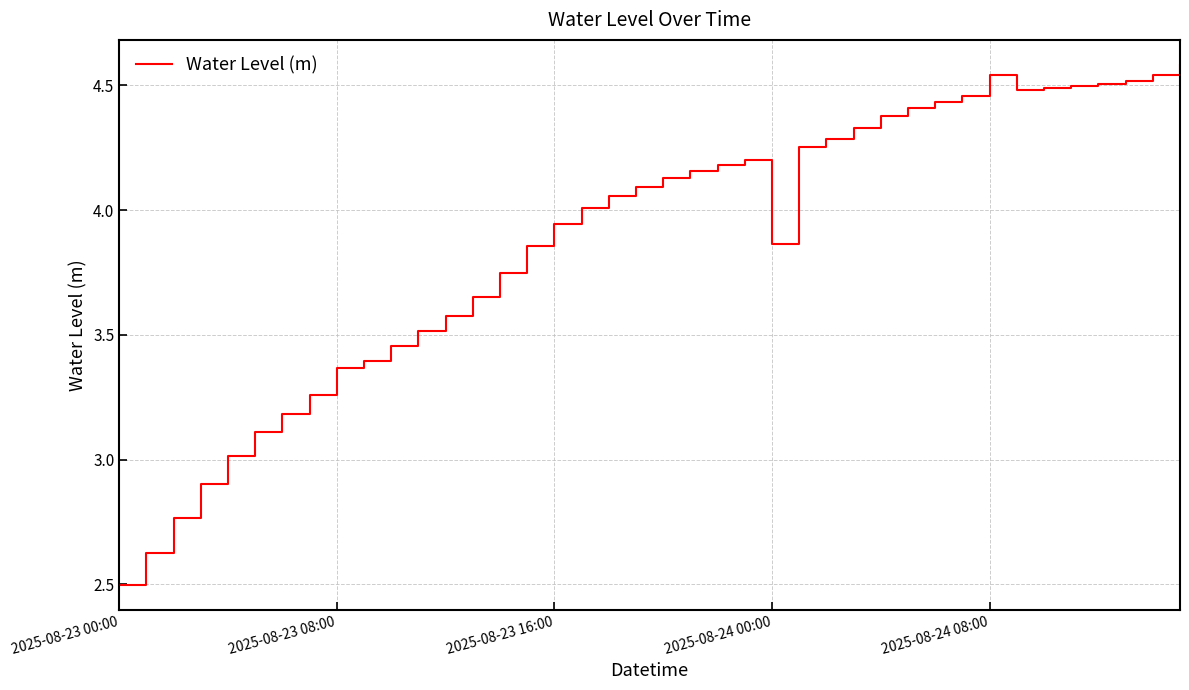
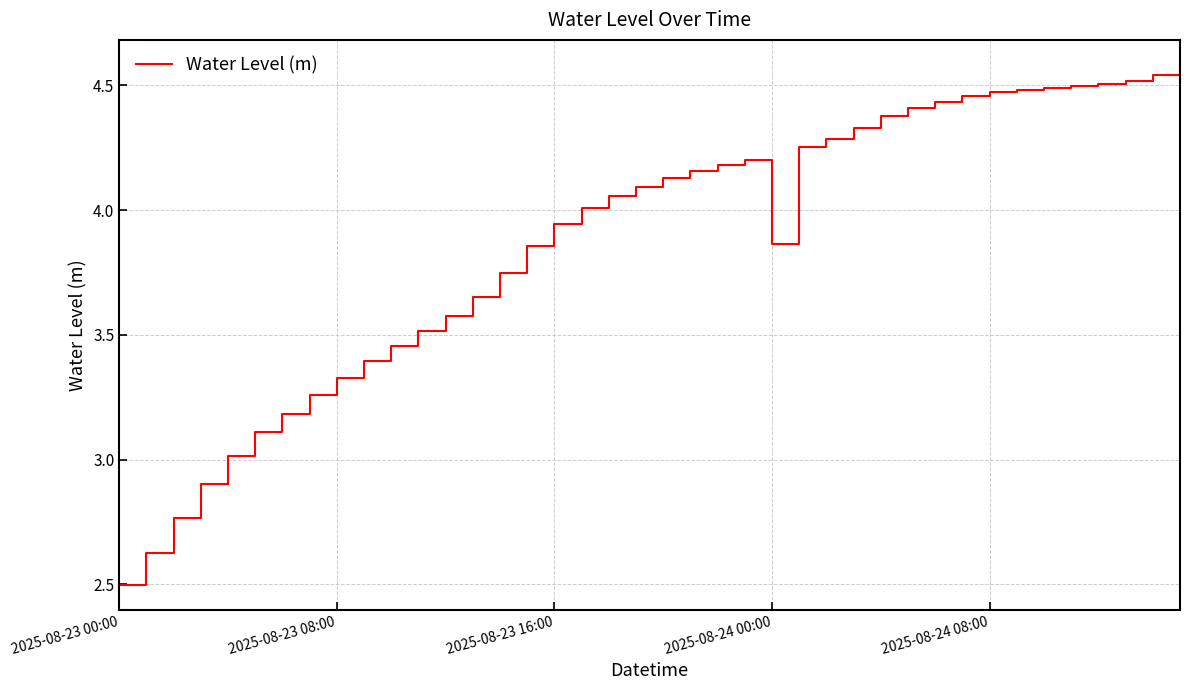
2025-08-23 08:00: 3.37 -> 3.33
2025-08-24 08:00: 4.54 -> 4.47
